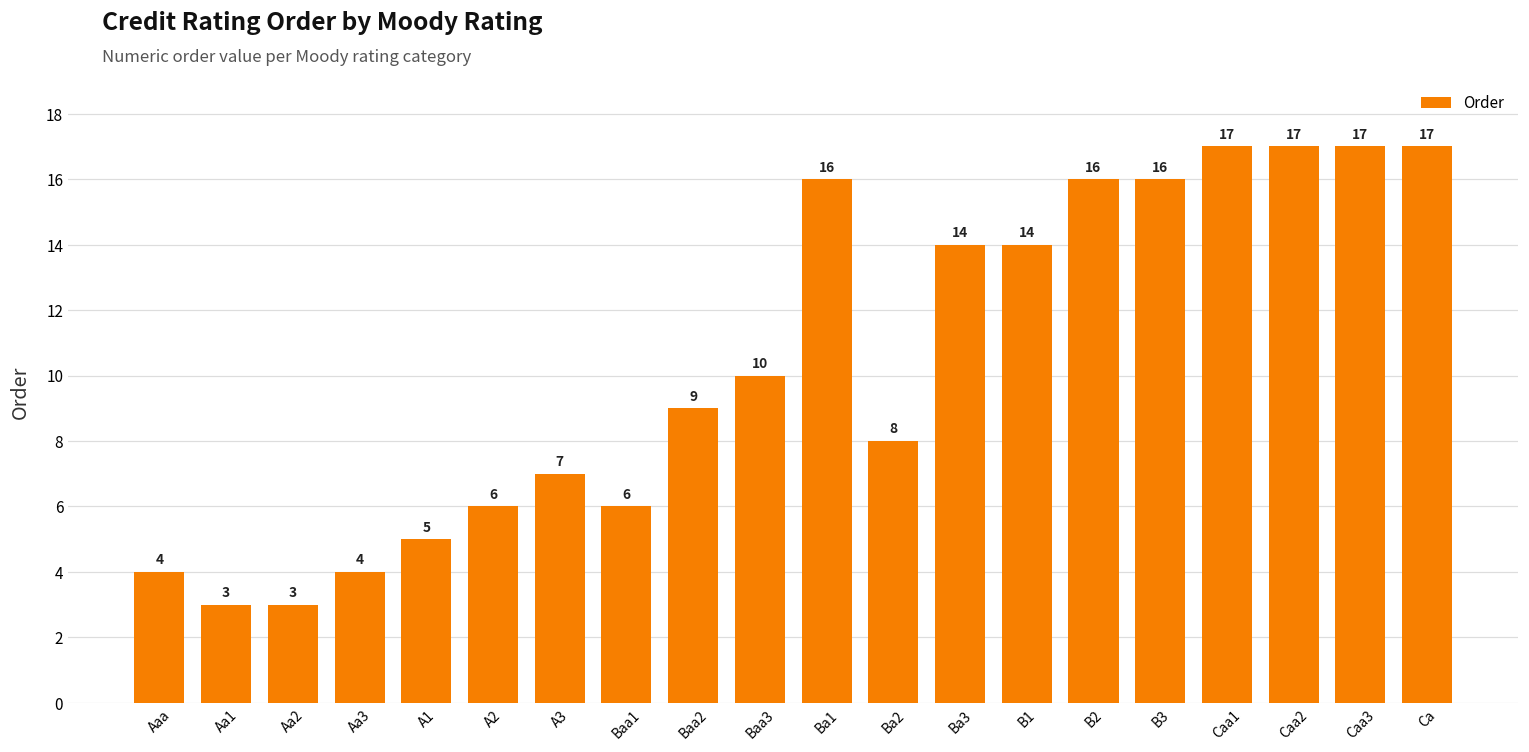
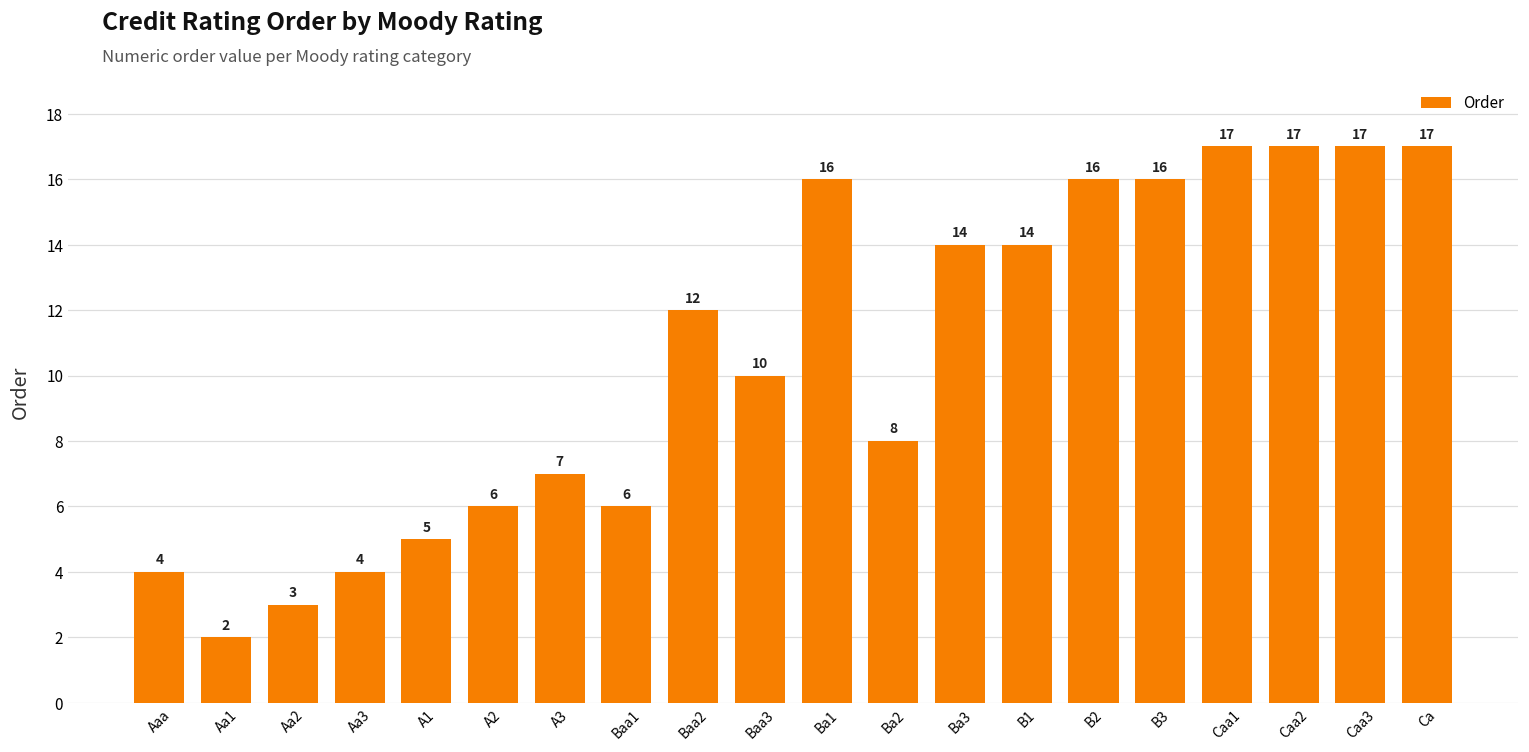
Aa1: 3 -> 2
Baa2: 9 -> 12
